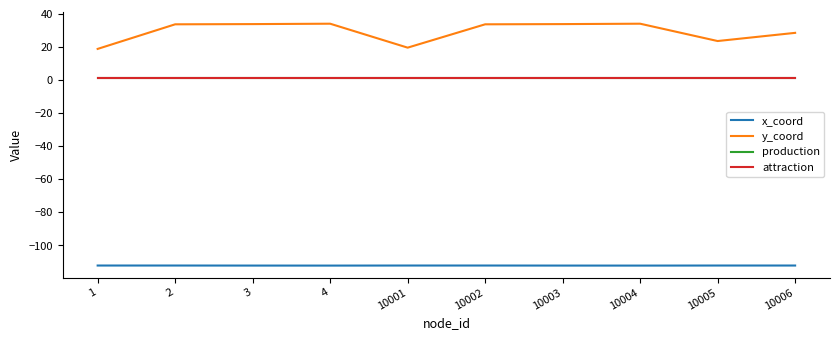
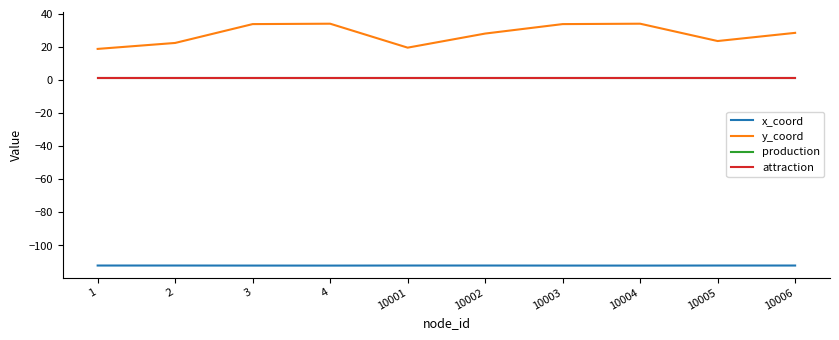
y_coord, 2: 34 -> 22
y_coord, 10002: 34 -> 28
